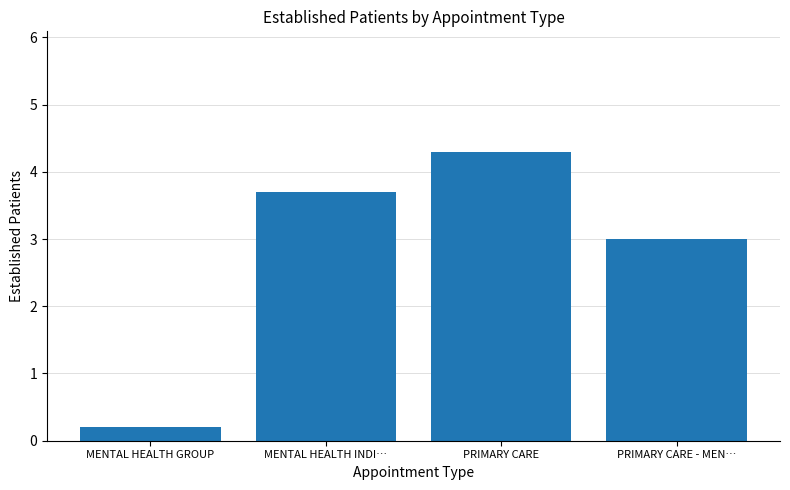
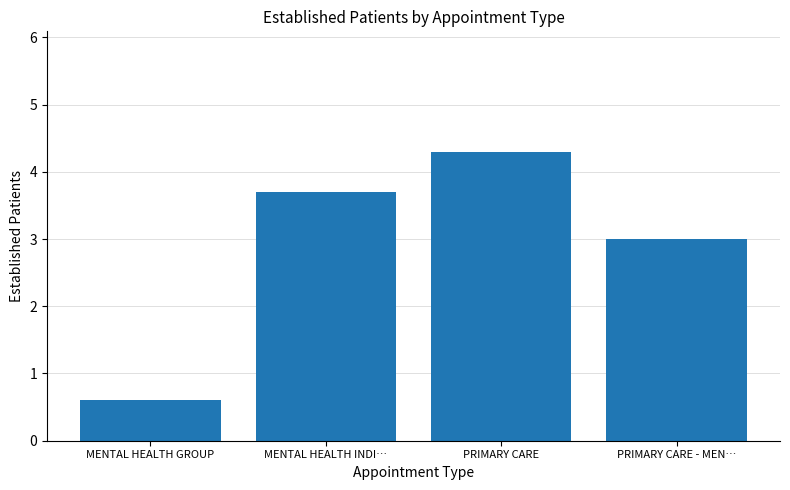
MENTAL HEALTH GROUP: 0.2 -> 0.6
